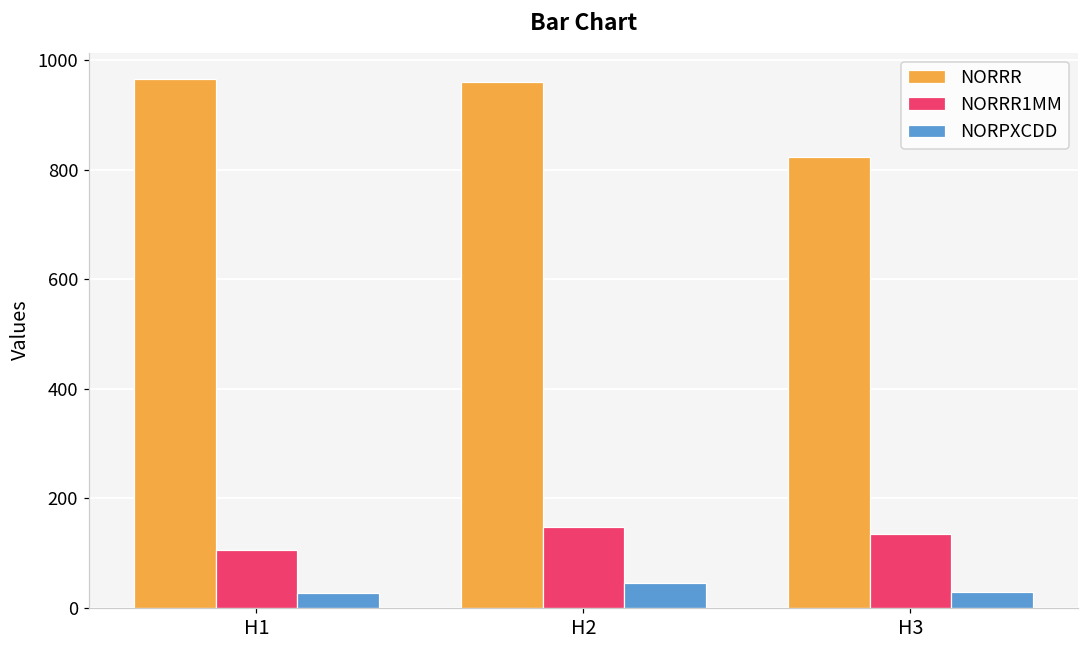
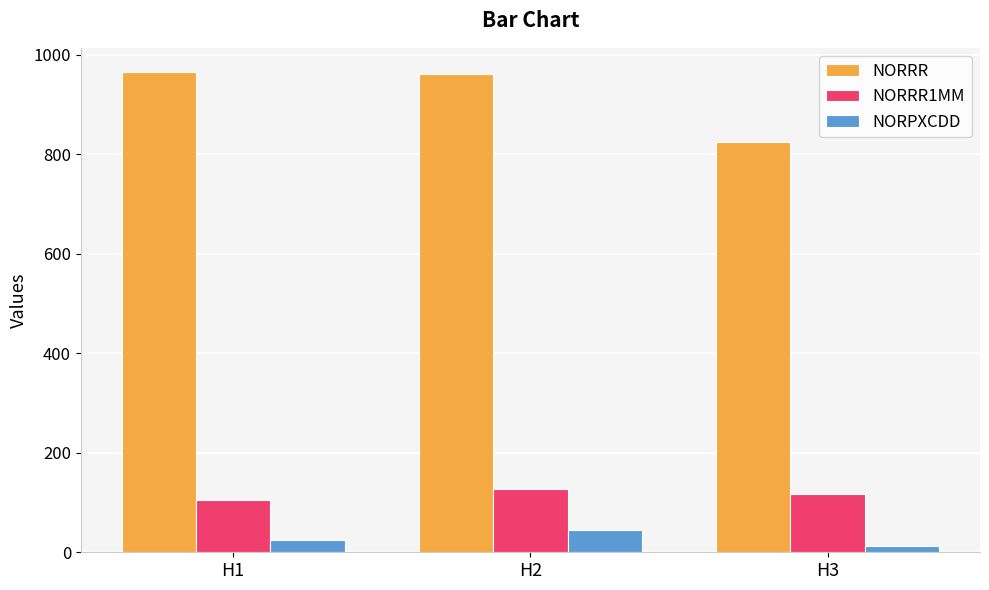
NORRR1MM, H2: 150 -> 130
NORRR1MM, H3: 130 -> 120
NORPXCDD, H3: 30 -> 10
